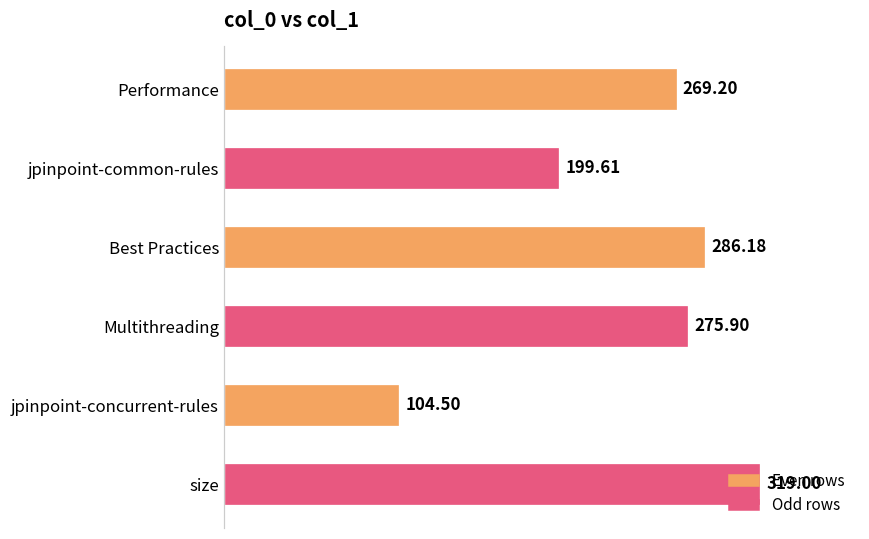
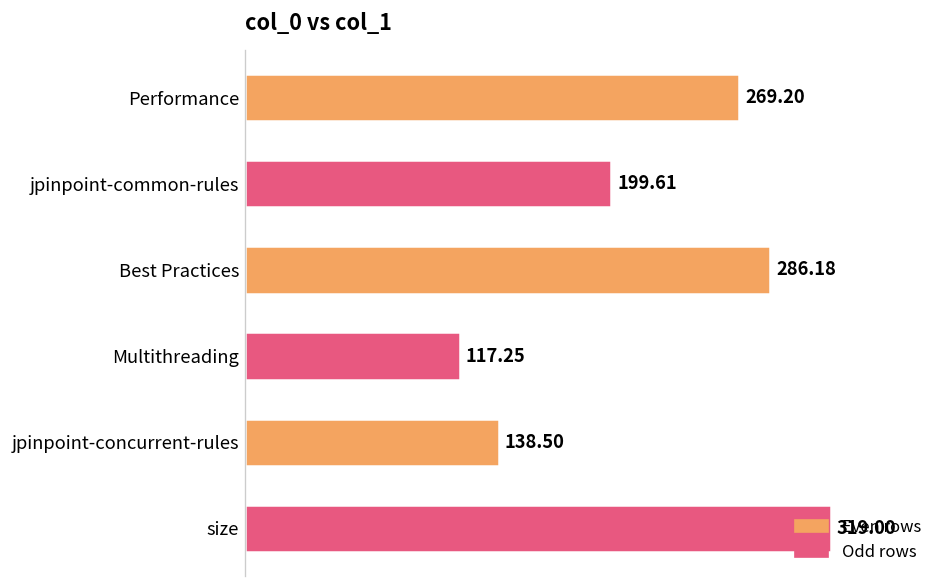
Multithreading: 275.90 -> 117.25
jpinpoint-concurrent-rules: 104.50 -> 138.50
